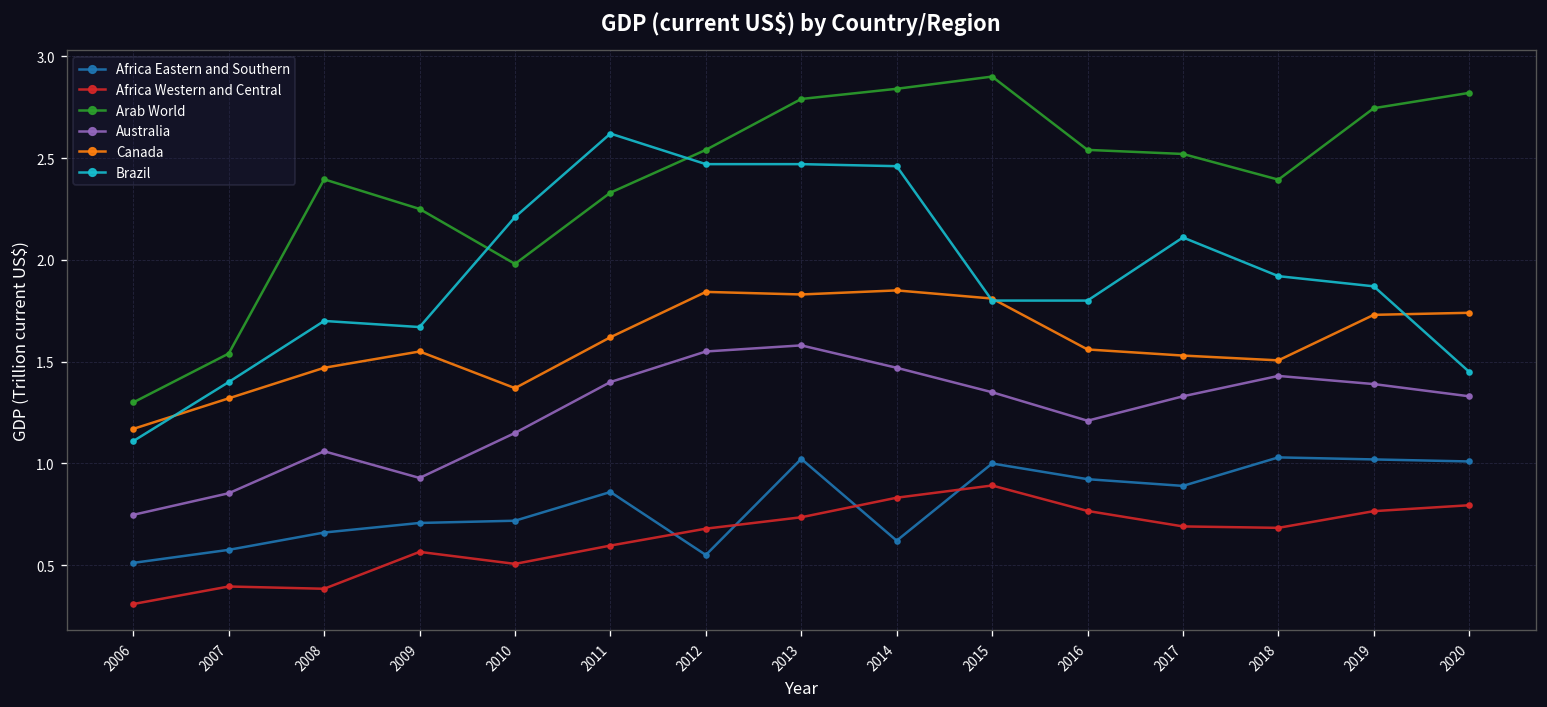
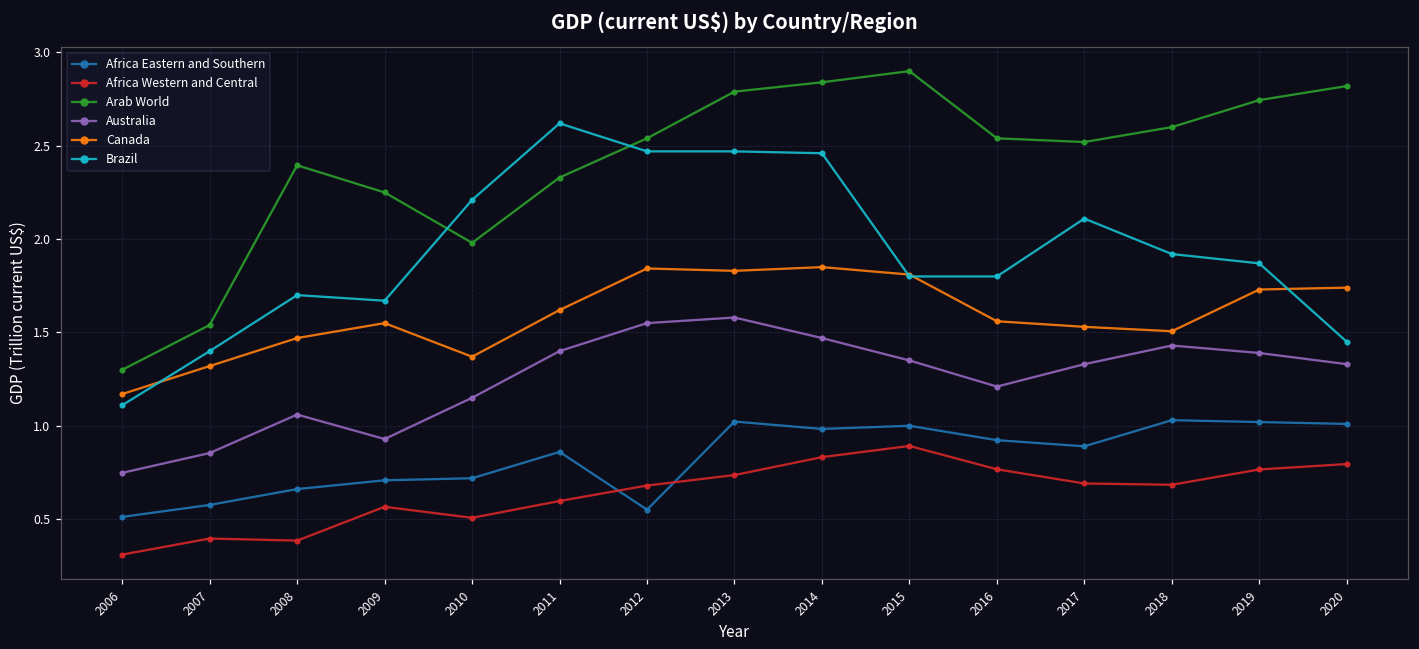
Africa Eastern and Southern, 2014: 0.62 -> 0.98
Arab World, 2018: 2.39 -> 2.60
